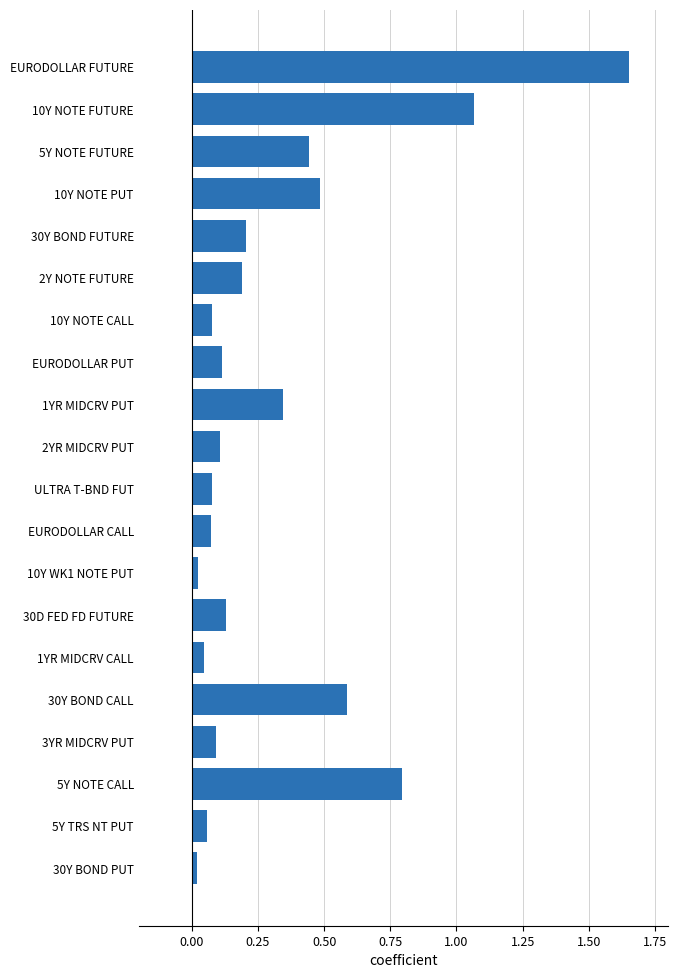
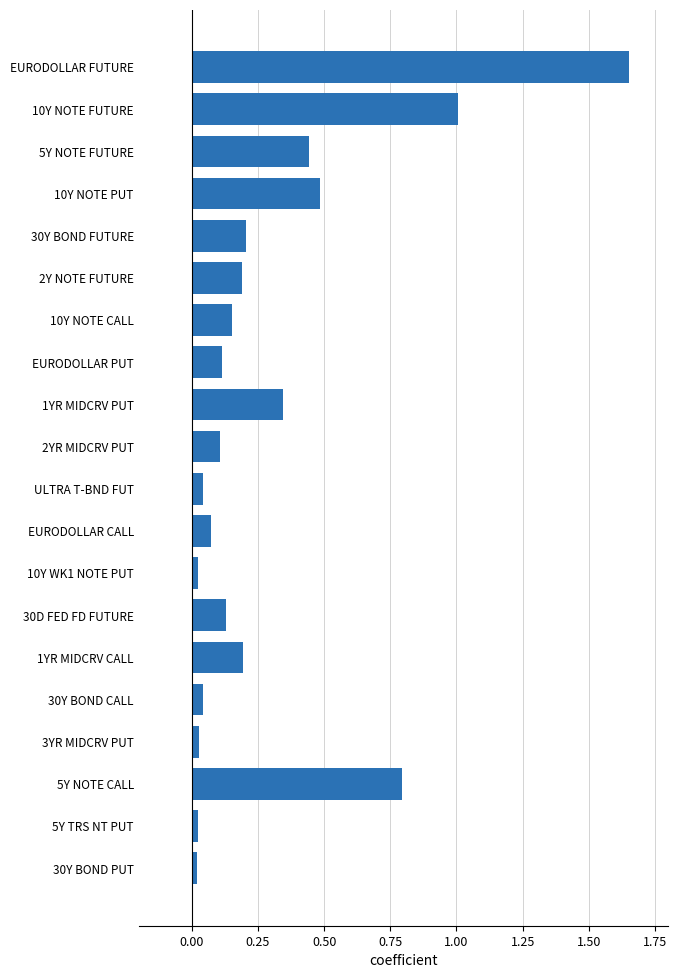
10Y NOTE FUTURE: 1.07 -> 1.00
10Y NOTE CALL: 0.08 -> 0.15
ULTRA T-BND FUT: 0.08 -> 0.04
1YR MIDCRV CALL: 0.04 -> 0.19
30Y BOND CALL: 0.59 -> 0.04
3YR MIDCRV PUT: 0.09 -> 0.03
5Y TRS NT PUT: 0.06 -> 0.02
